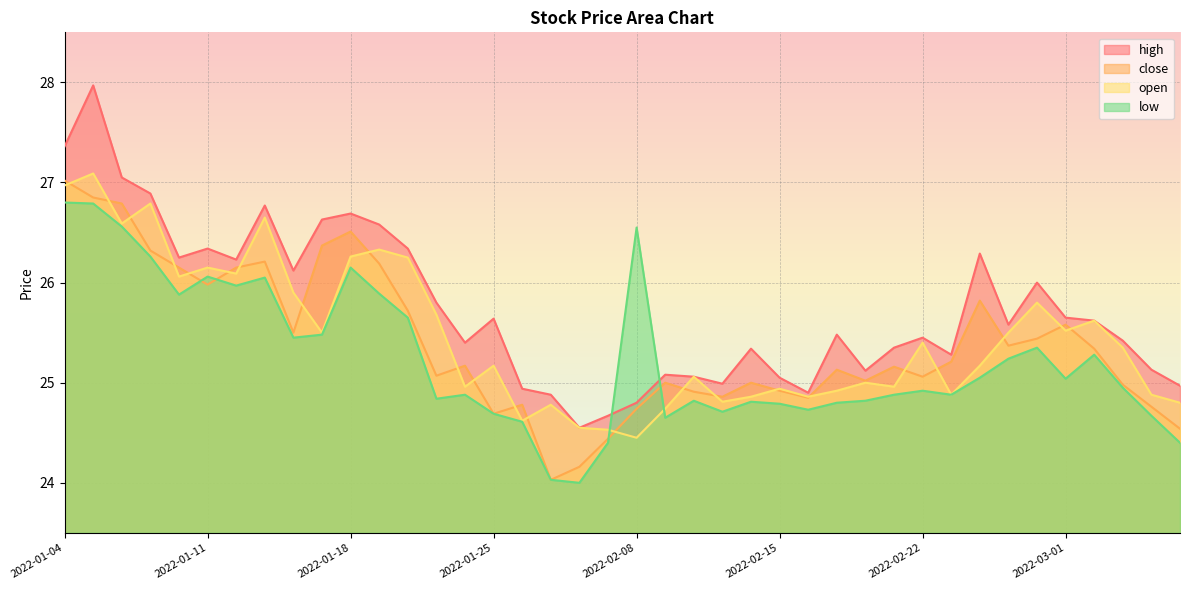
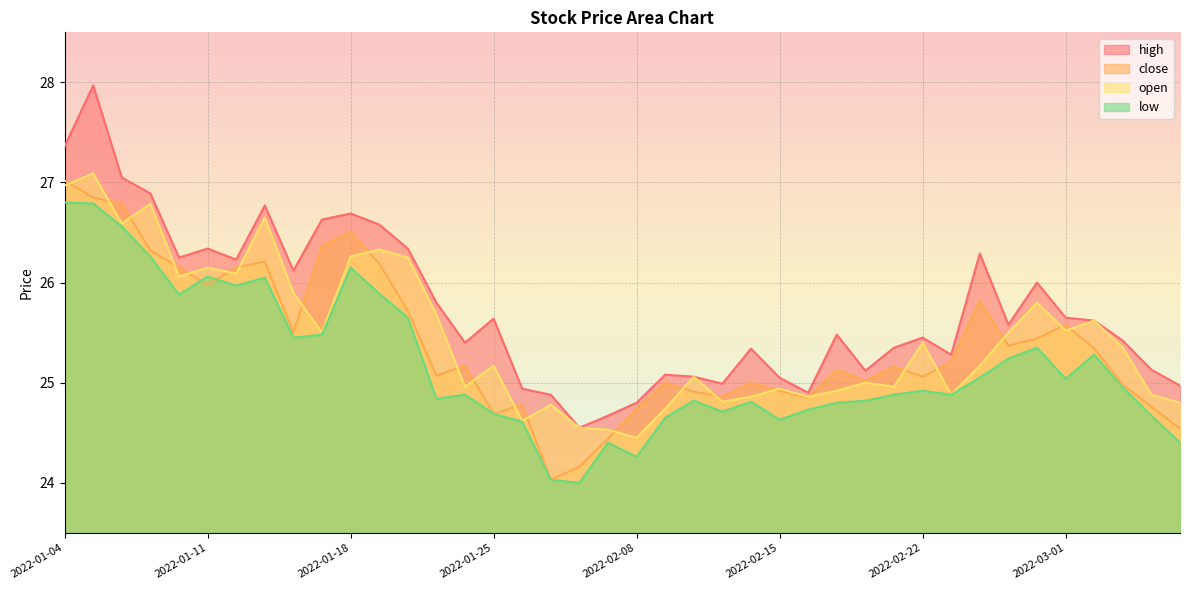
low, 2022-02-08: 26.55 -> 24.26
low, 2022-02-15: 24.79 -> 24.63
